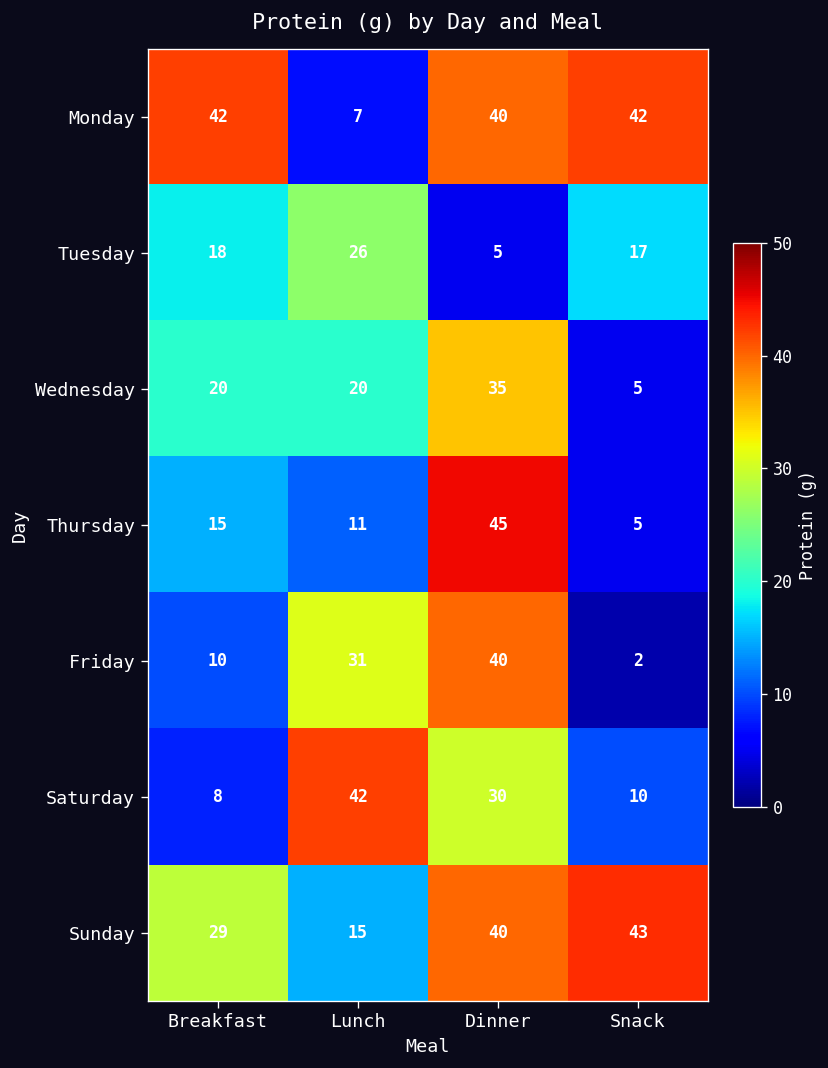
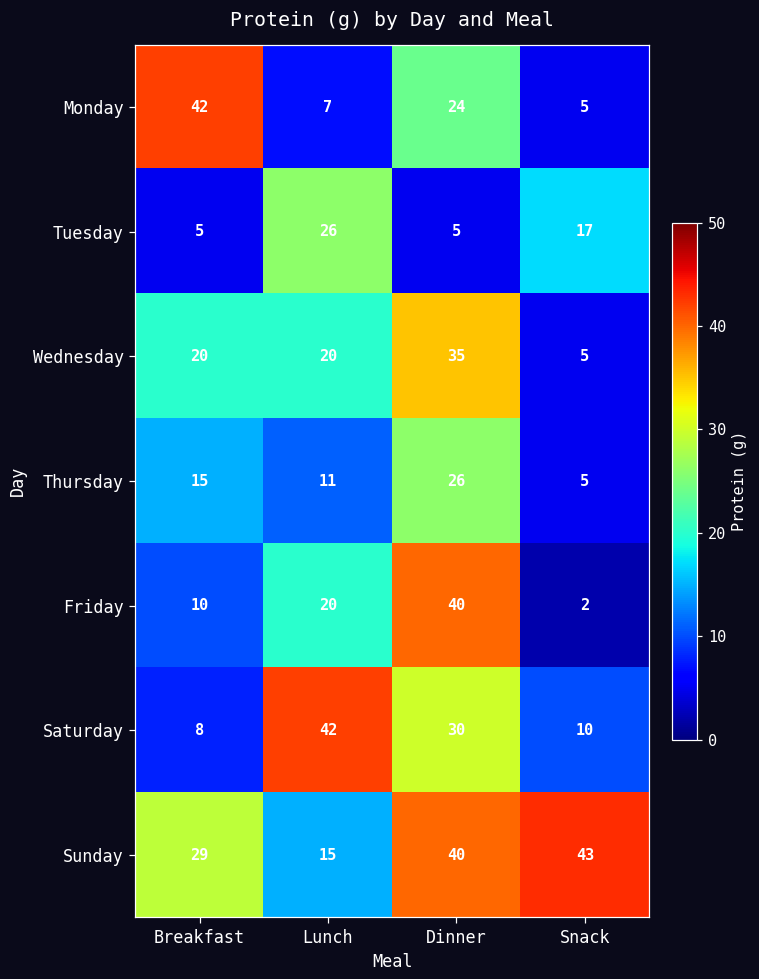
Monday, Dinner: 40 -> 24
Monday, Snack: 42 -> 5
Tuesday, Breakfast: 18 -> 5
Thursday, Dinner: 45 -> 26
Friday, Lunch: 31 -> 20
